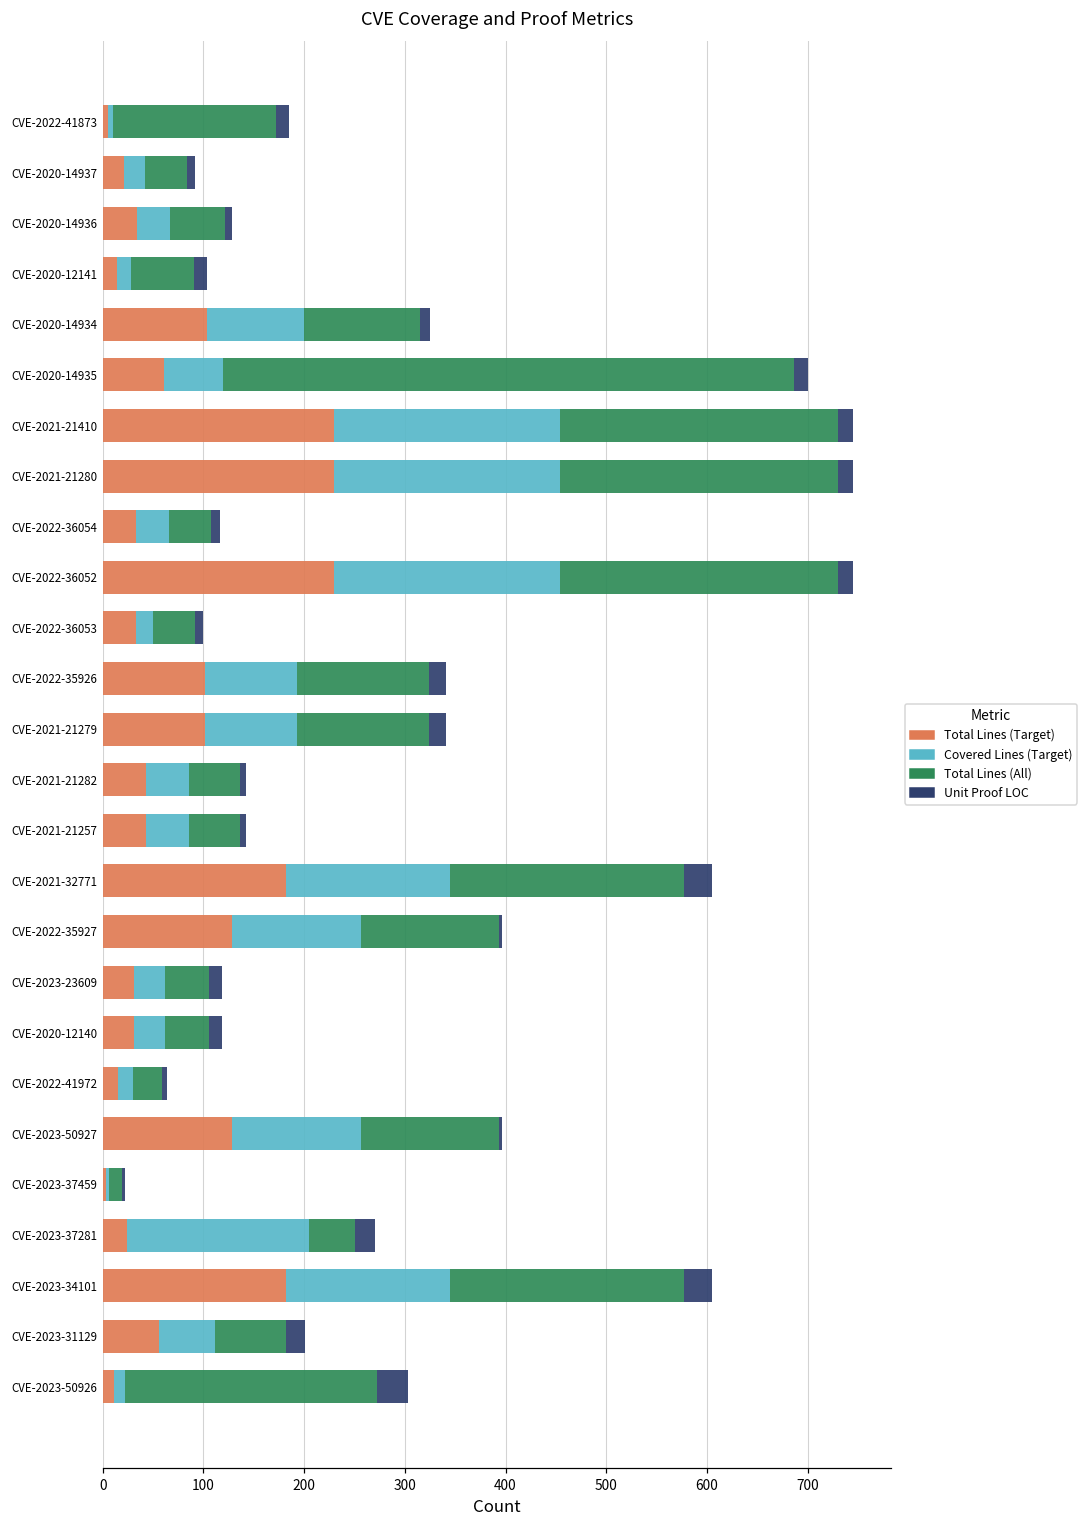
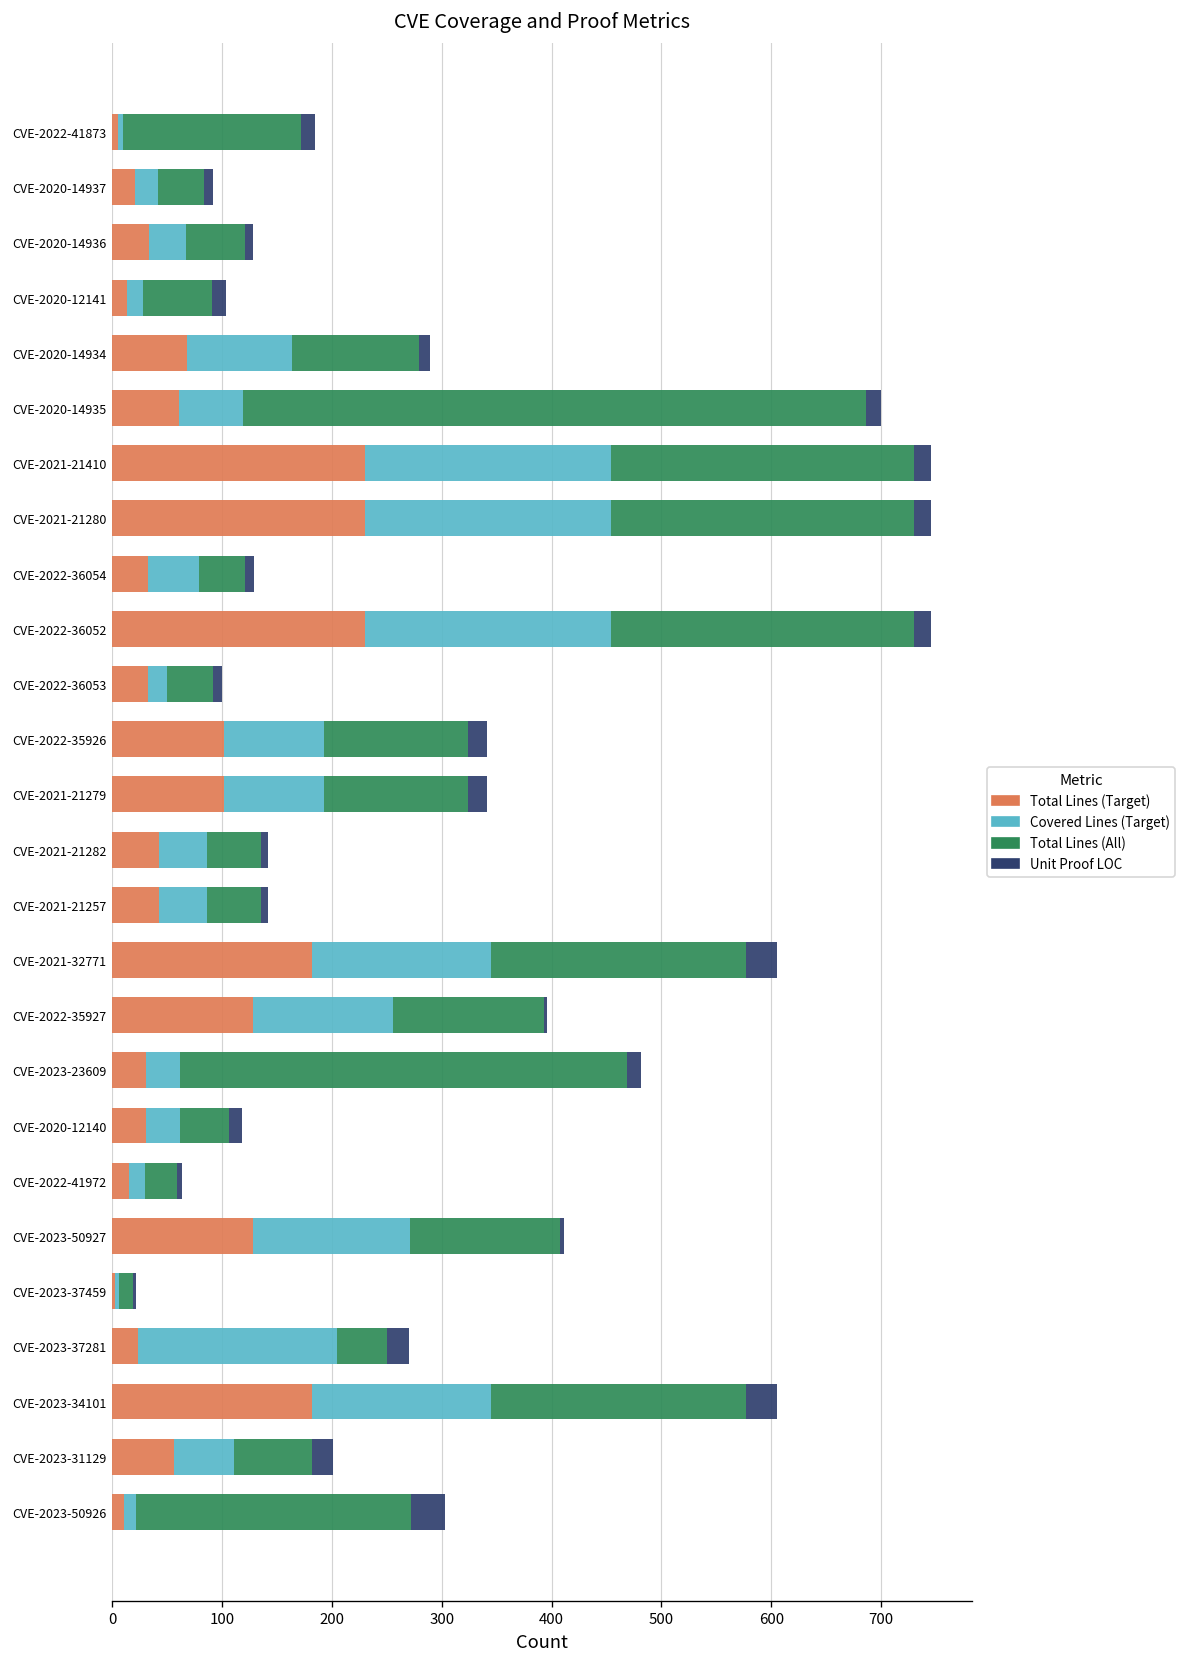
Total Lines (Target), CVE-2020-14934: 100 -> 70
Covered Lines (Target), CVE-2022-36054: 30 -> 50
Total Lines (All), CVE-2023-23609: 40 -> 410
Covered Lines (Target), CVE-2023-50927: 130 -> 140
